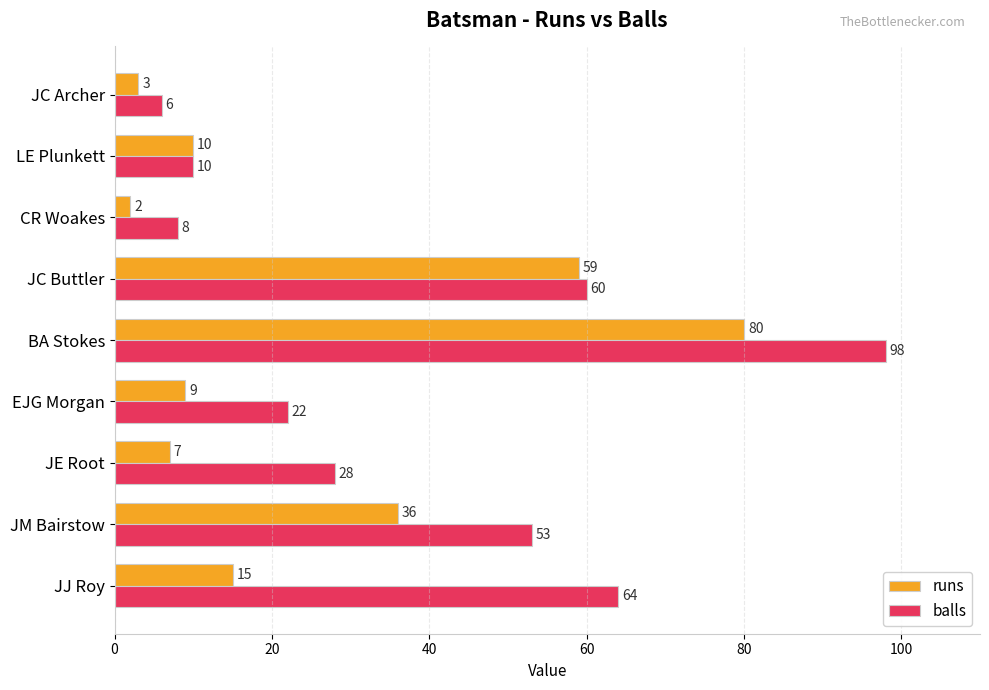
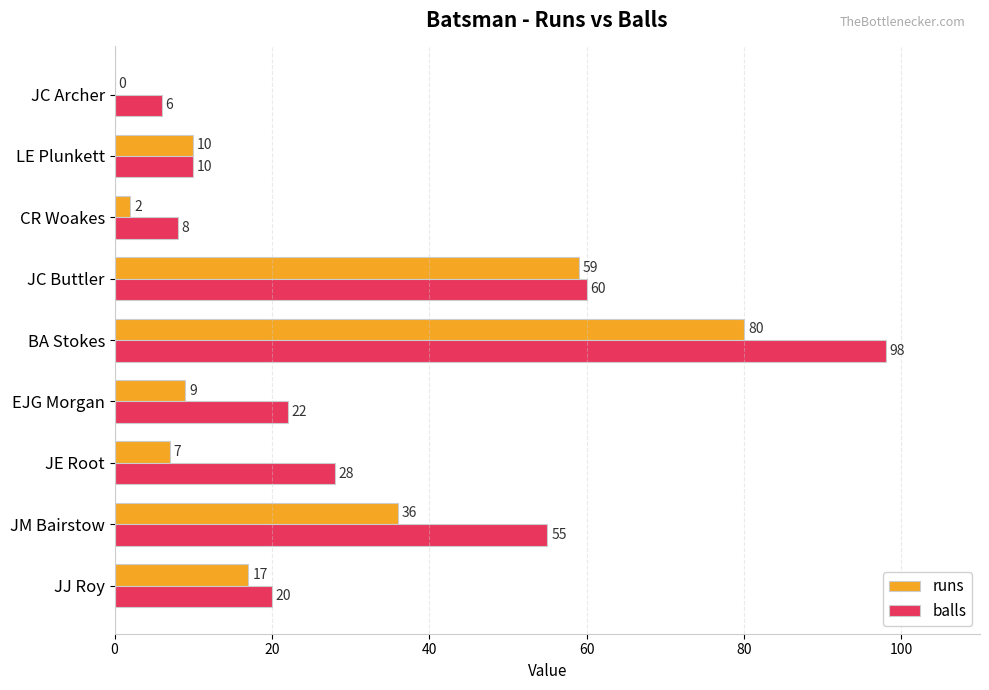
runs, JC Archer: 3 -> 0
balls, JM Bairstow: 53 -> 55
runs, JJ Roy: 15 -> 17
balls, JJ Roy: 64 -> 20
